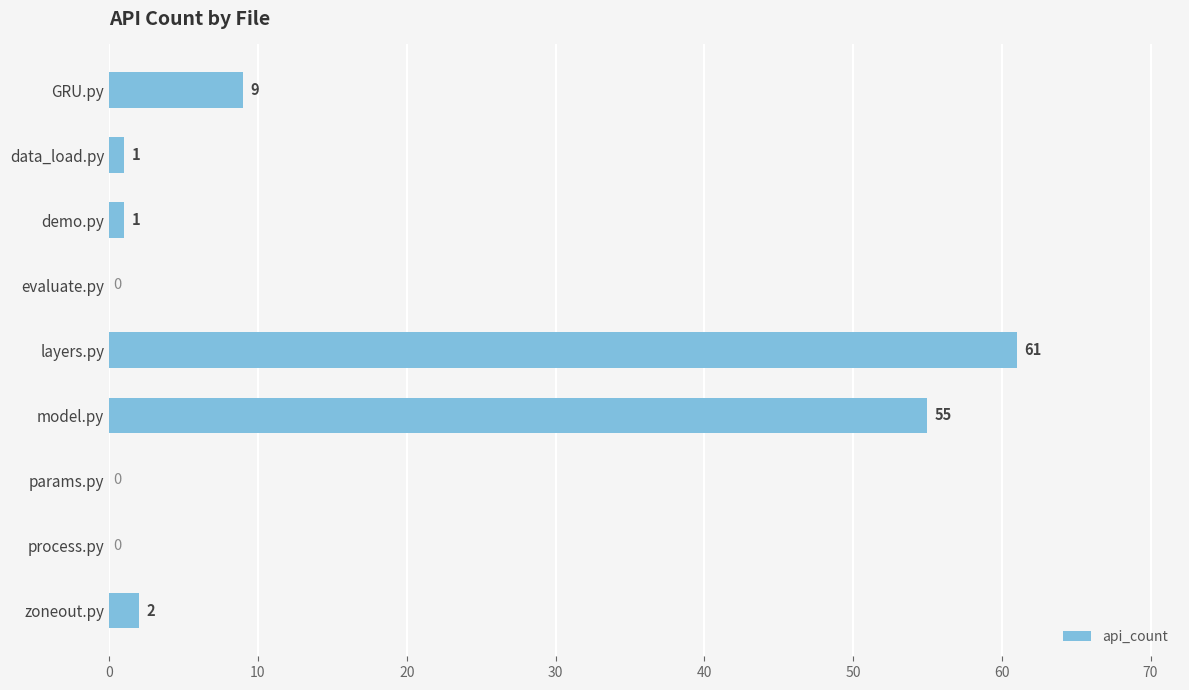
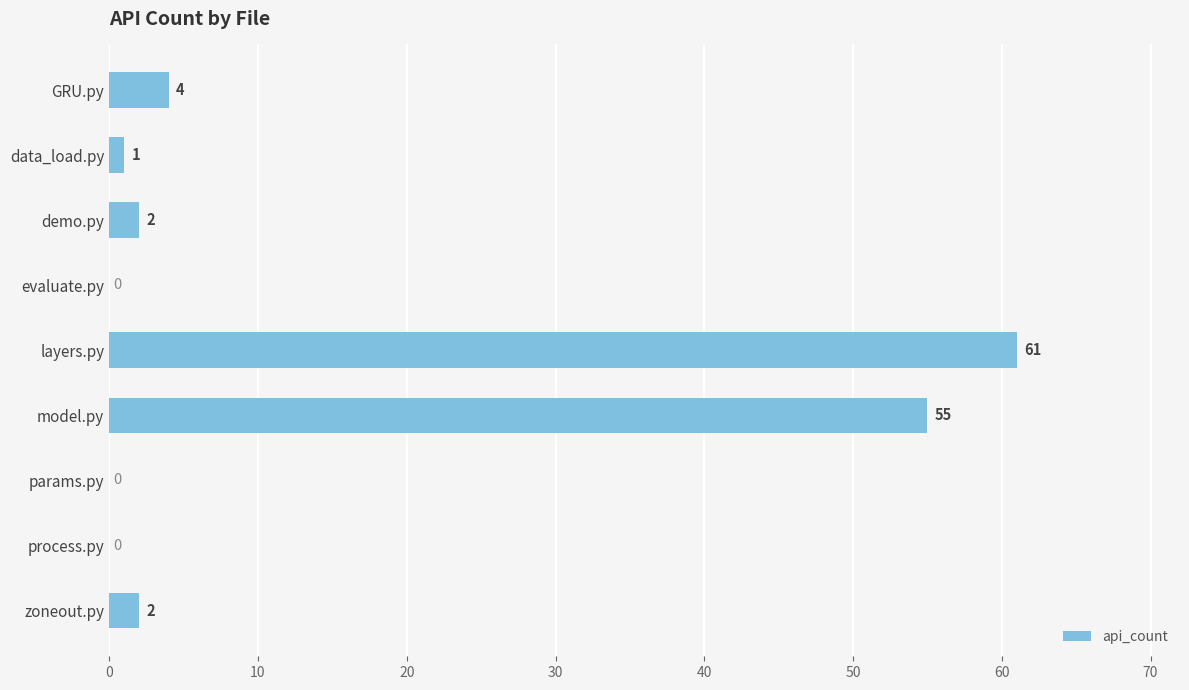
GRU.py: 9 -> 4
demo.py: 1 -> 2
